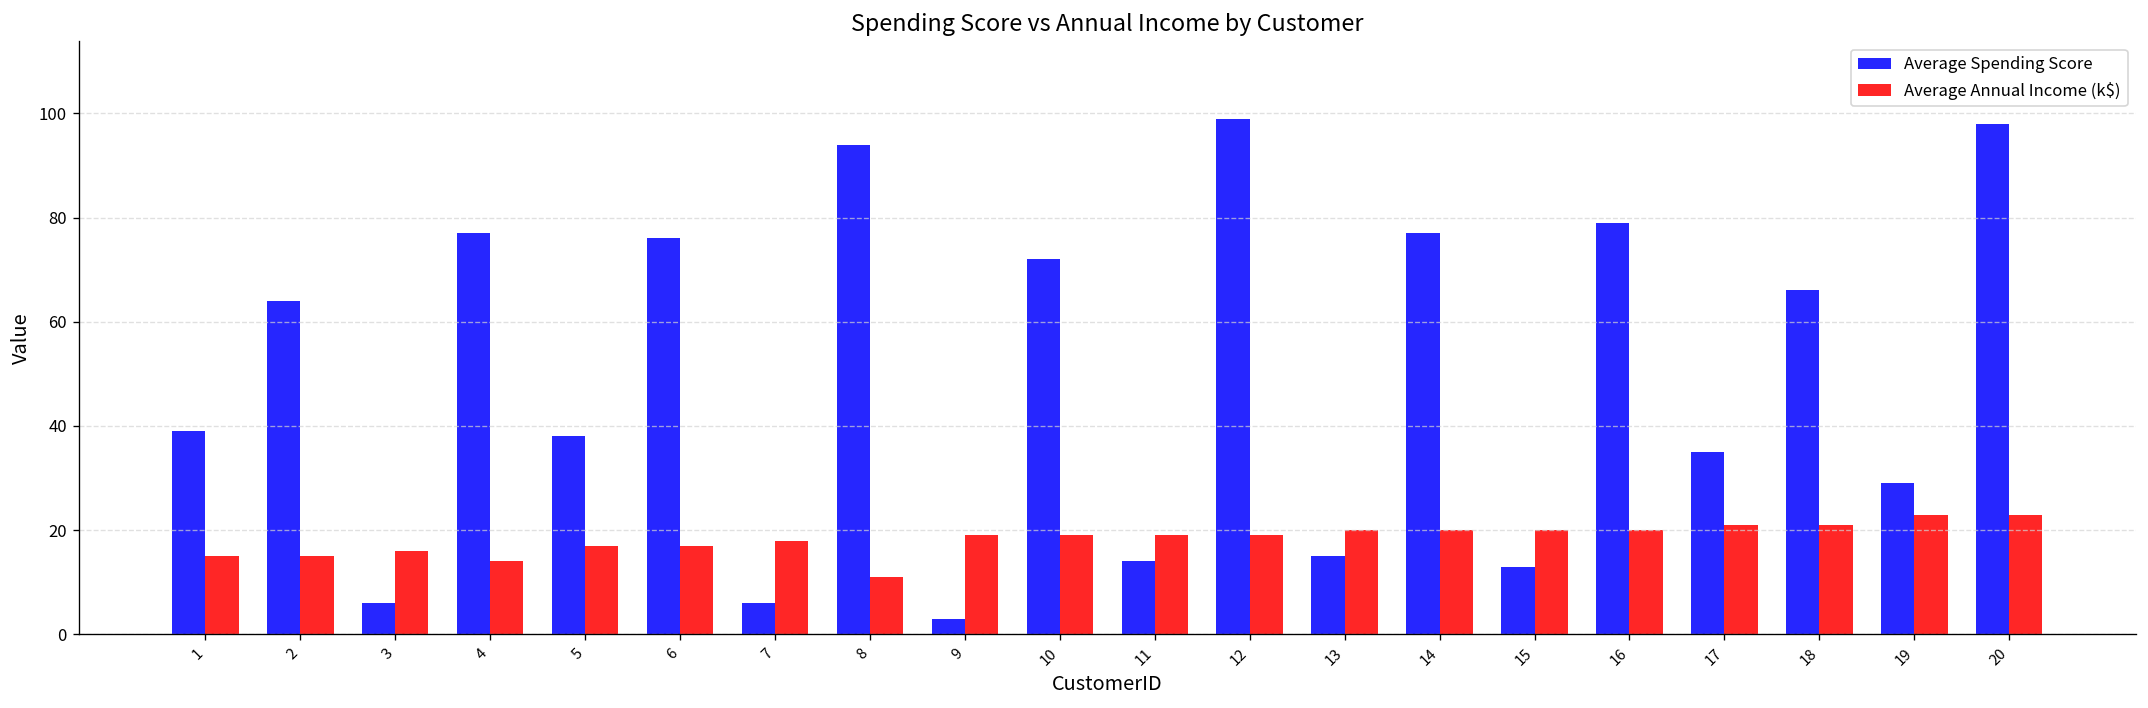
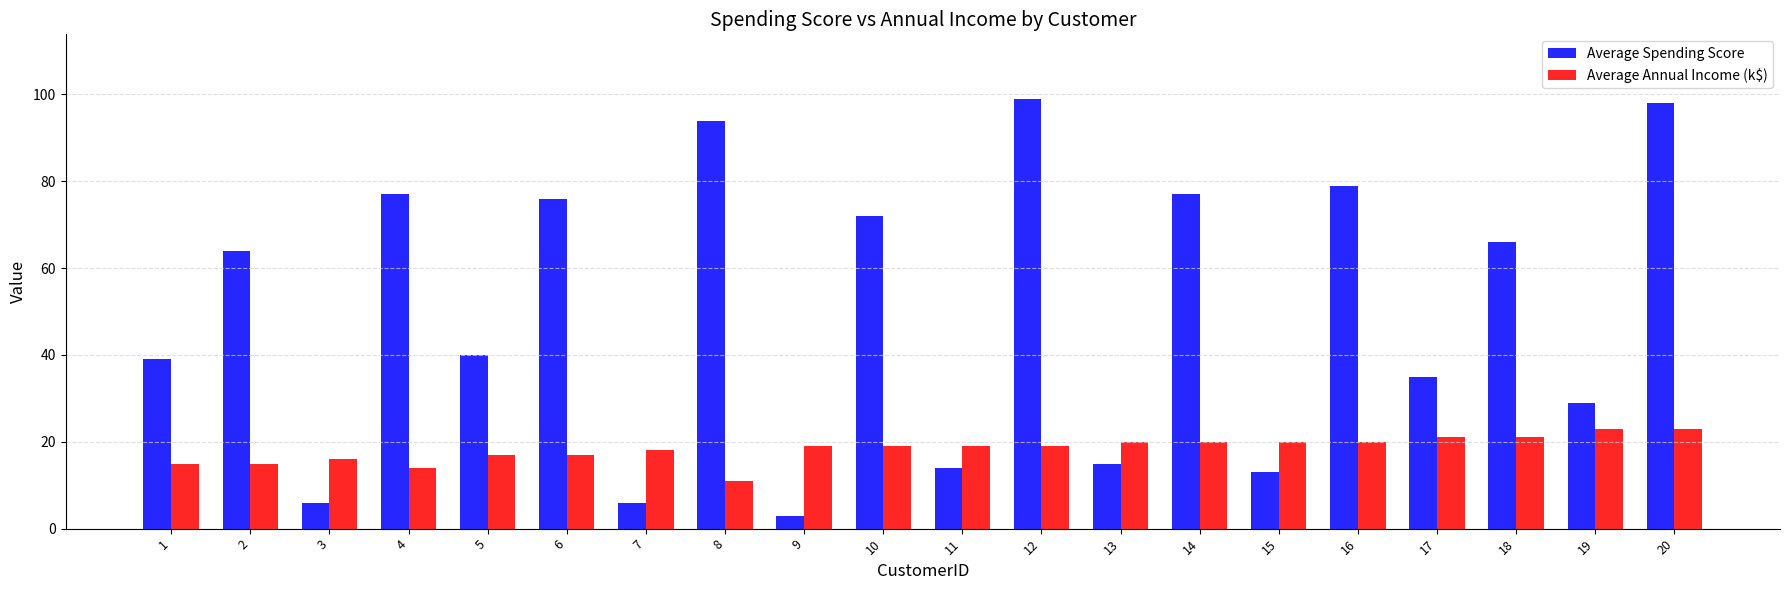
Average Spending Score, 5: 38 -> 40
